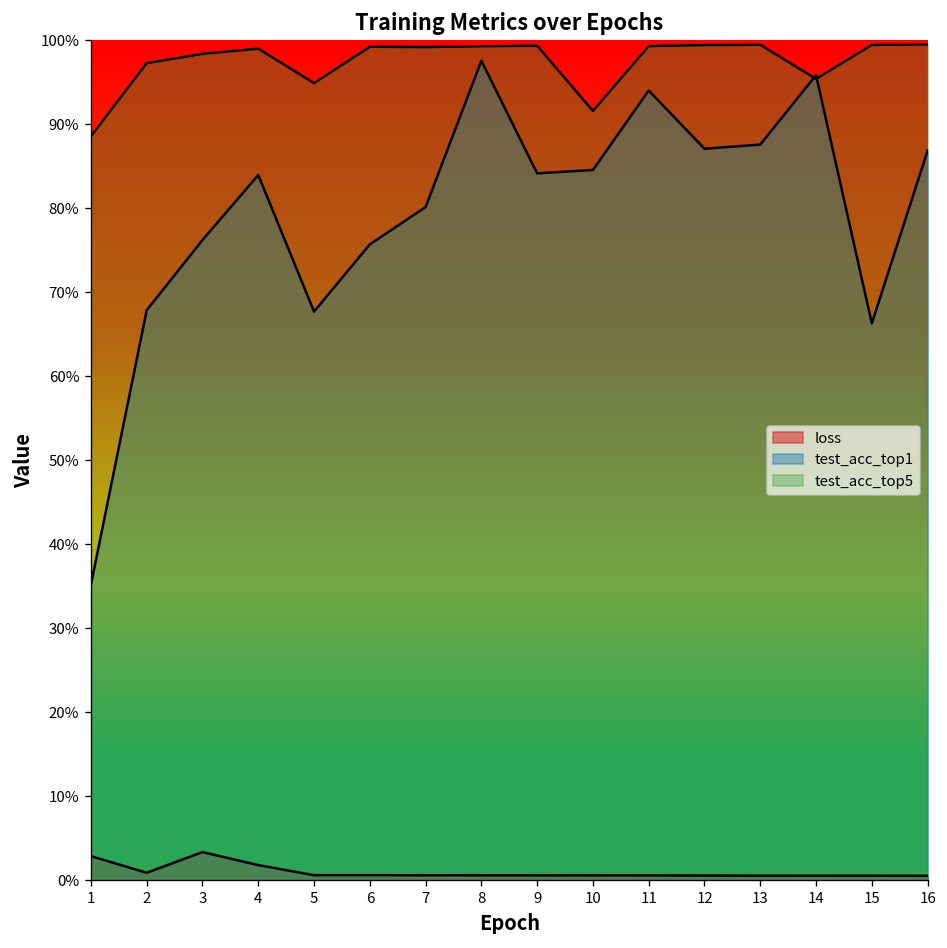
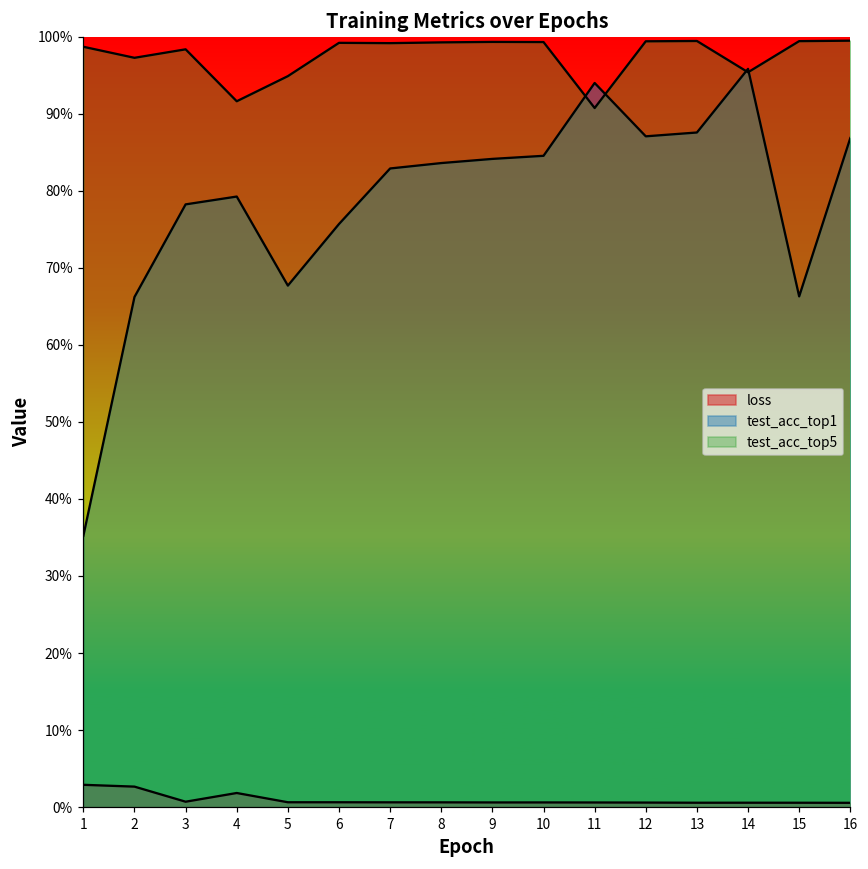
test_acc_top5, 1: 89% -> 99%
loss, 2: 1% -> 3%
test_acc_top1, 2: 68% -> 66%
loss, 3: 3% -> 1%
test_acc_top1, 3: 76% -> 78%
test_acc_top1, 4: 84% -> 79%
test_acc_top5, 4: 99% -> 92%
test_acc_top1, 7: 80% -> 83%
test_acc_top1, 8: 98% -> 84%
test_acc_top5, 10: 92% -> 99%
test_acc_top5, 11: 99% -> 91%
